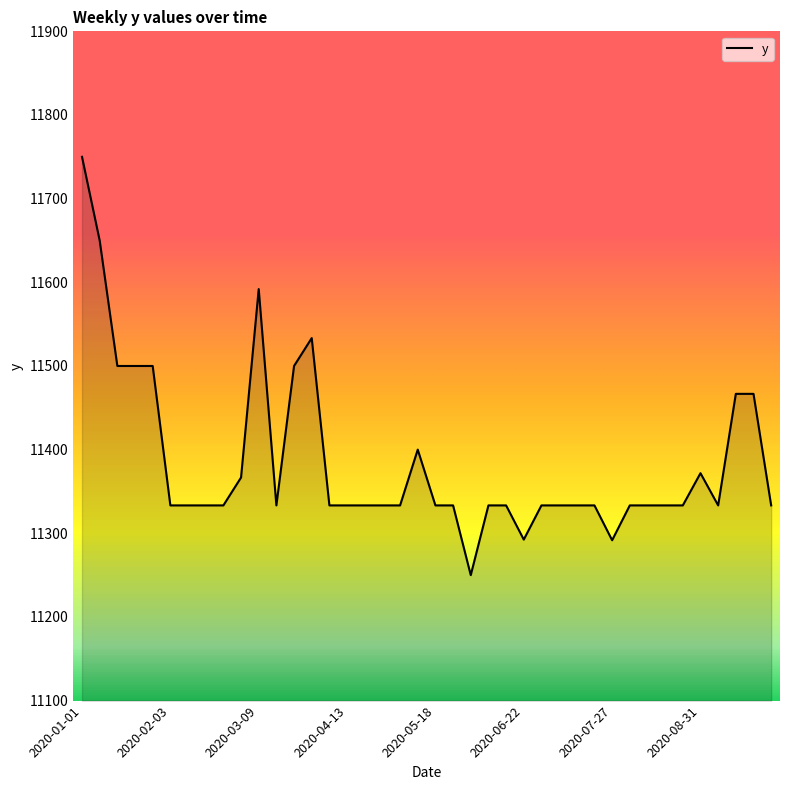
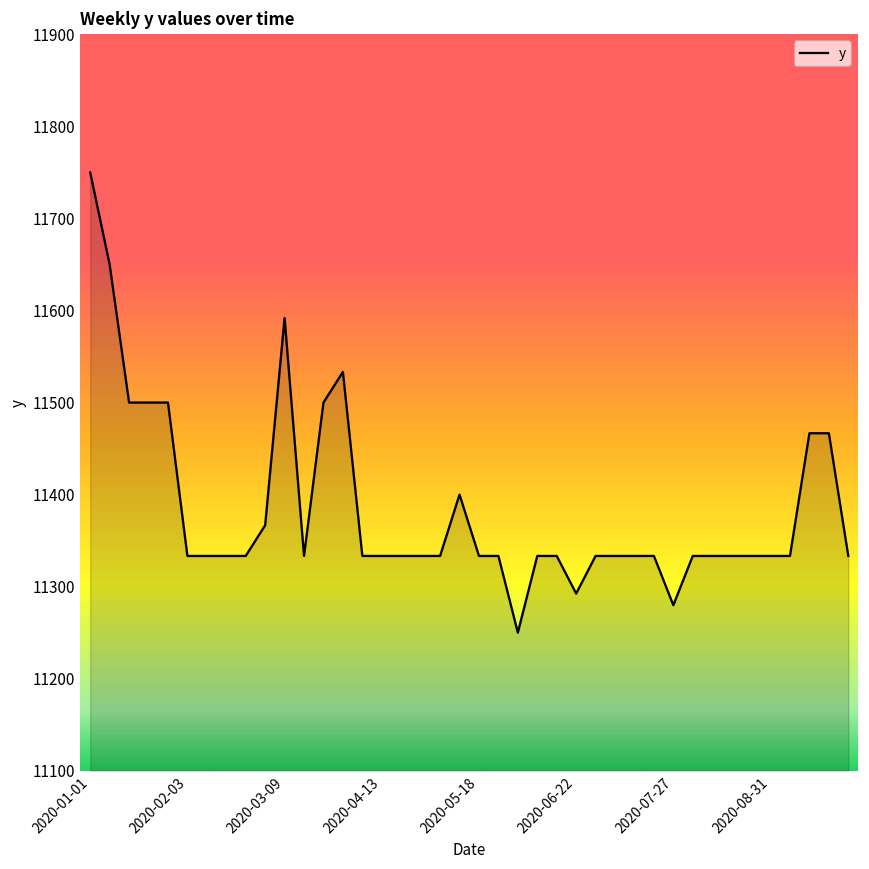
2020-07-27: 11290 -> 11280
2020-08-31: 11370 -> 11330
